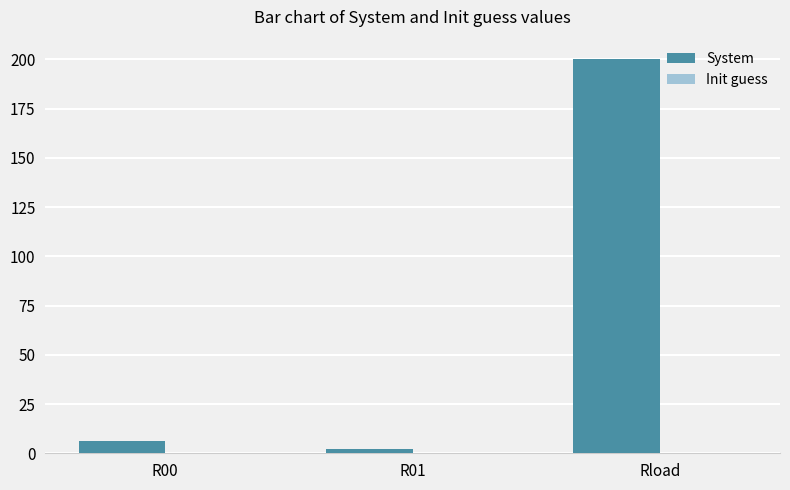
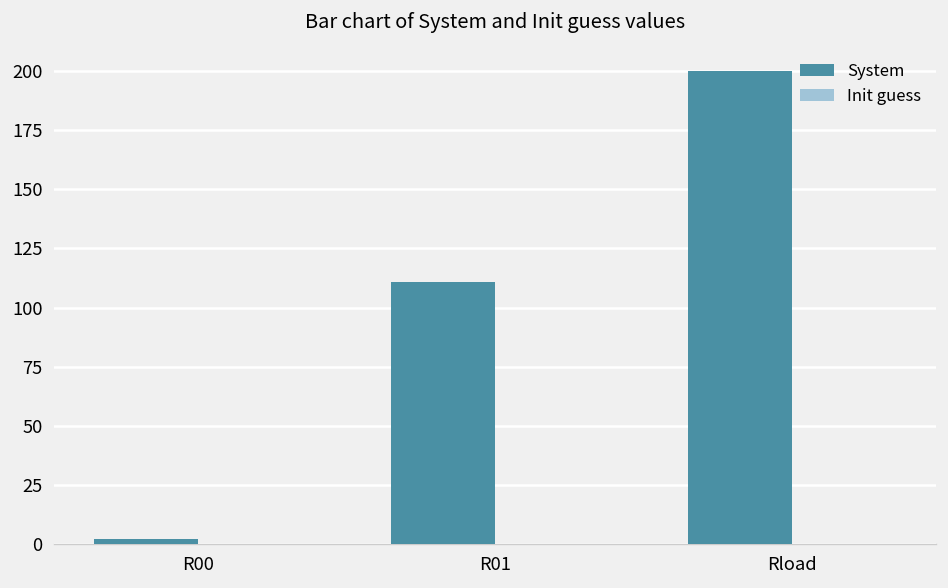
System, R00: 6 -> 2
System, R01: 2 -> 111
